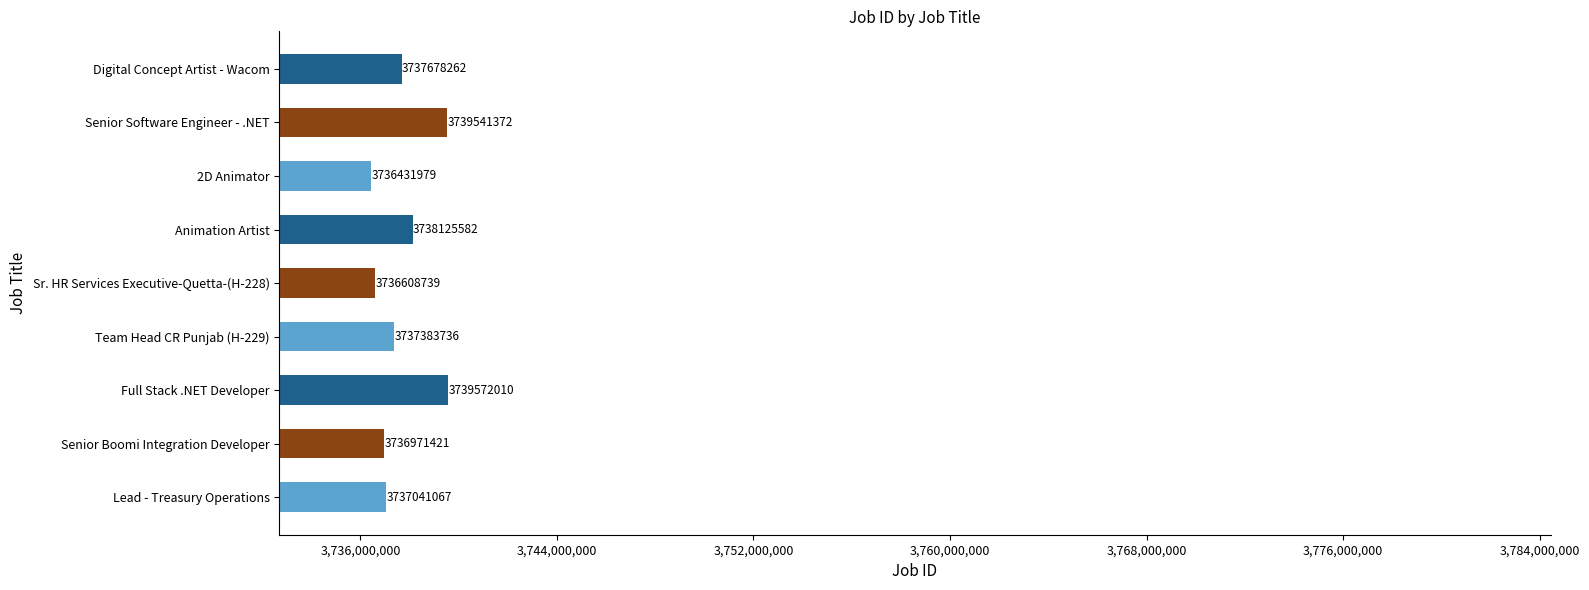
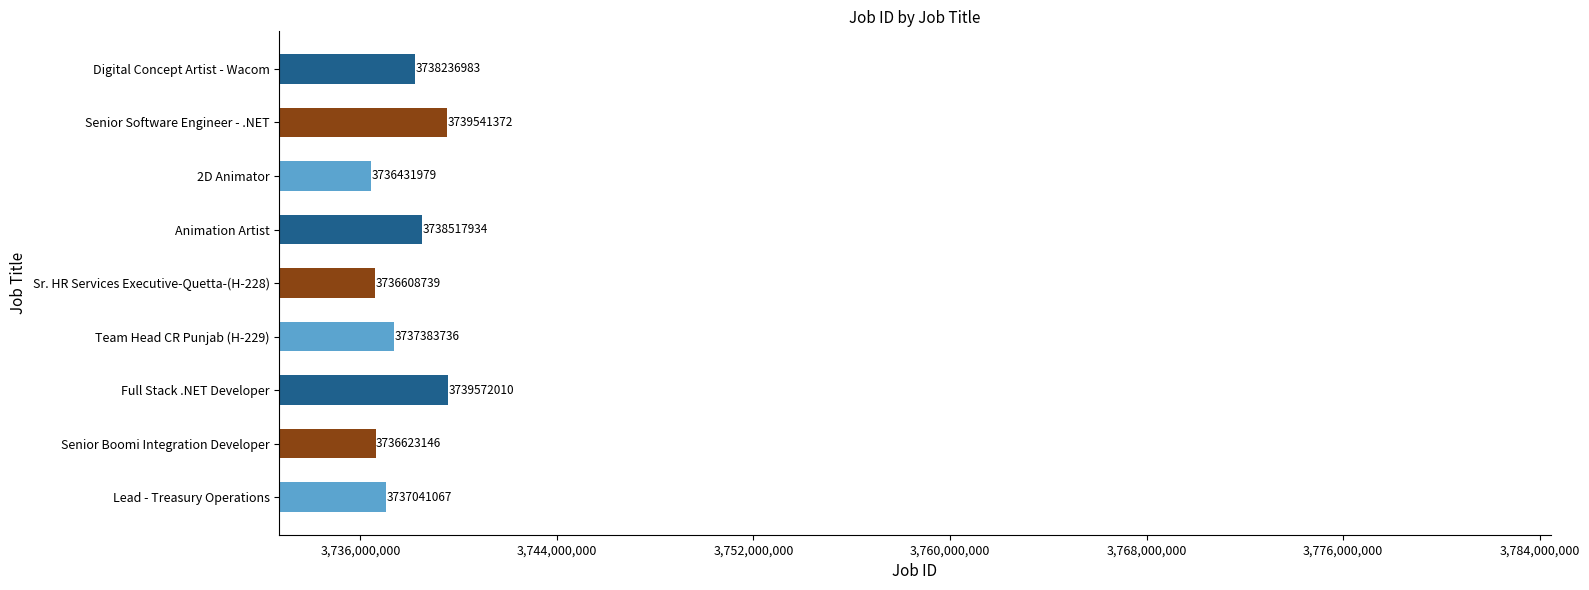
Digital Concept Artist - Wacom: 3737678262 -> 3738236983
Animation Artist: 3738125582 -> 3738517934
Senior Boomi Integration Developer: 3736971421 -> 3736623146
